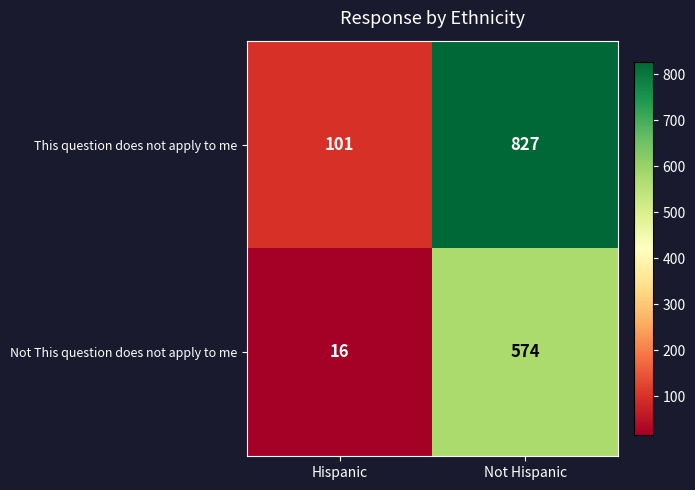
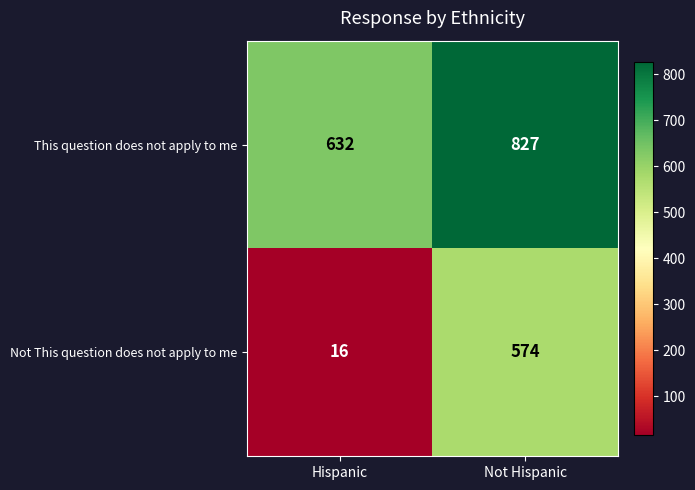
This question does not apply to me, Hispanic: 101 -> 632
